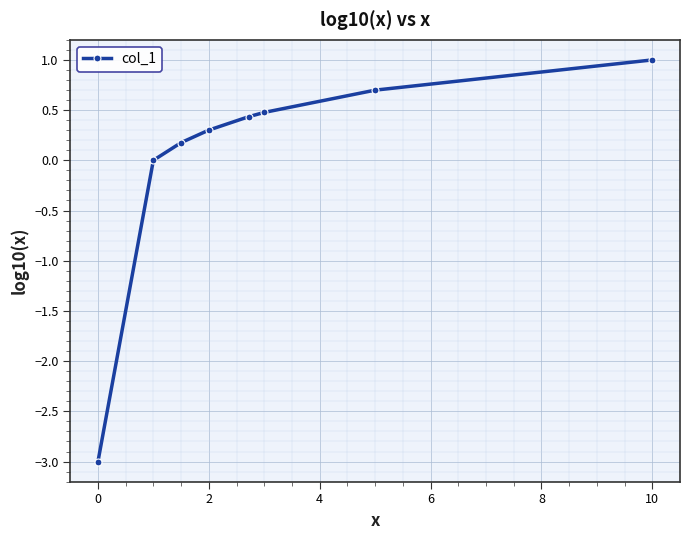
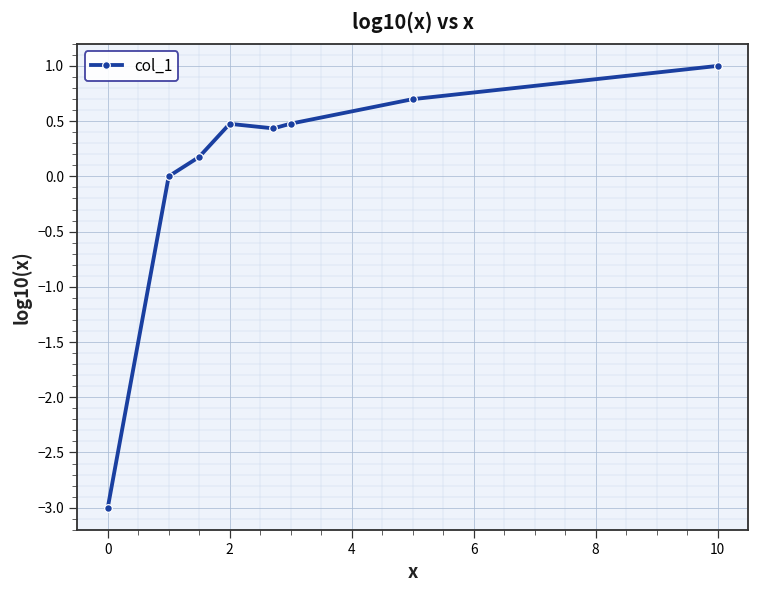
2: 0.30 -> 0.48
